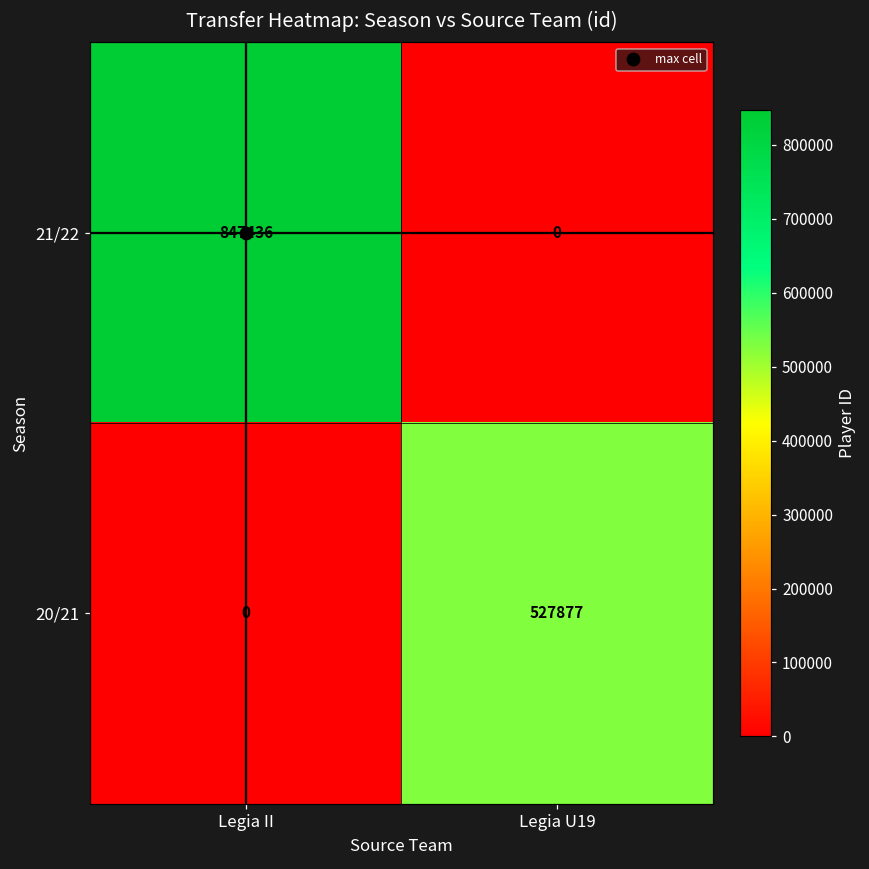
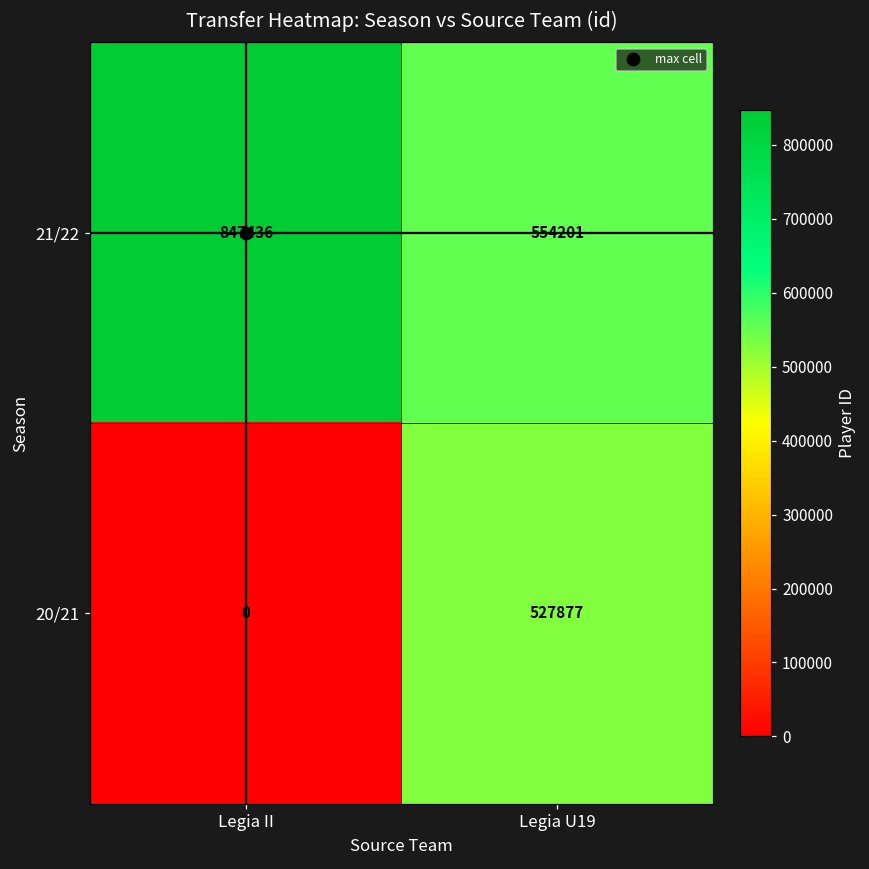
21/22, Legia U19: 0 -> 554201
